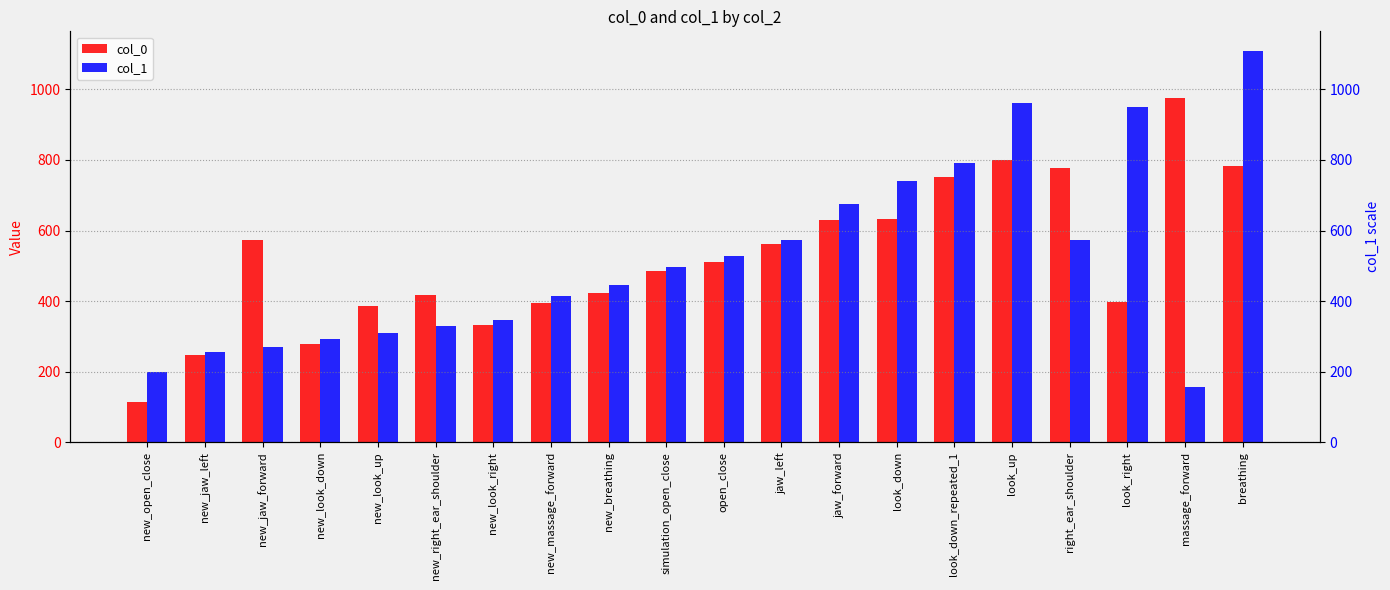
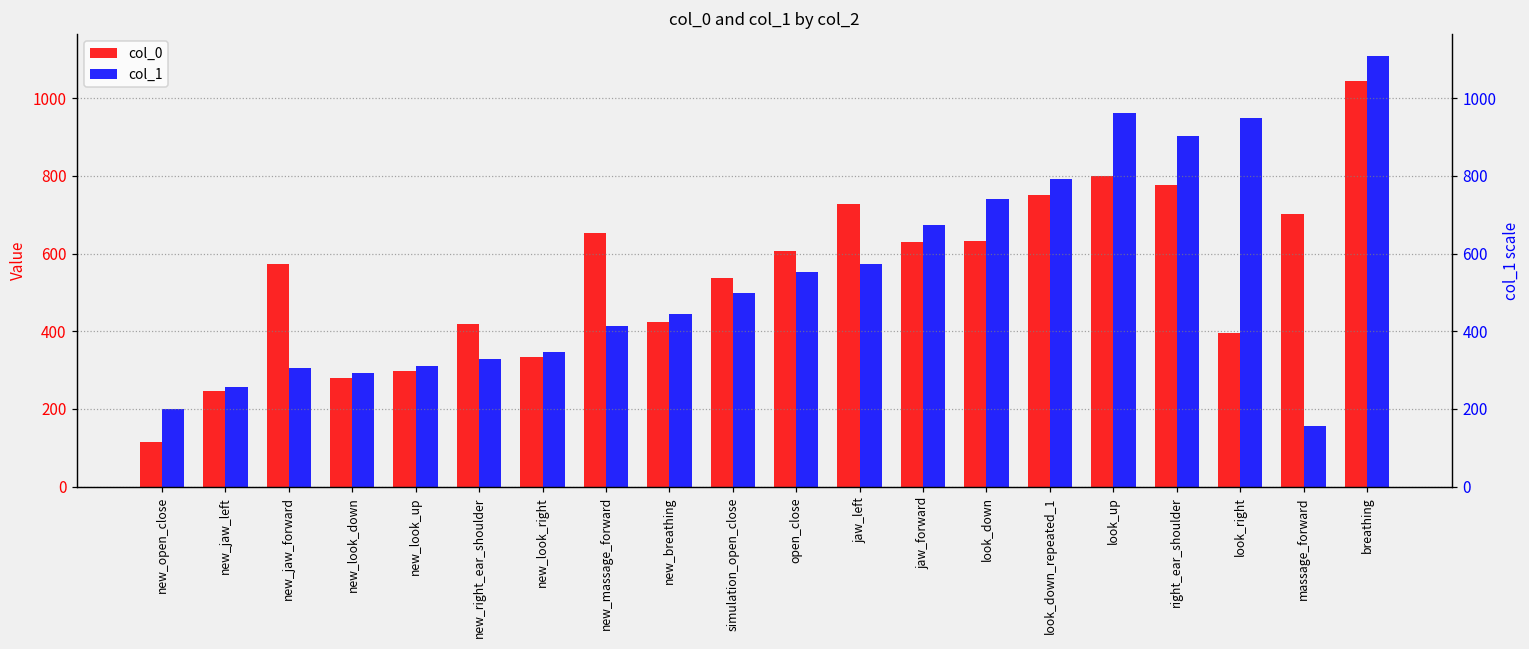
col_1, new_jaw_forward: 270 -> 310
col_0, new_look_up: 390 -> 300
col_0, new_massage_forward: 390 -> 650
col_0, simulation_open_close: 490 -> 540
col_0, open_close: 510 -> 610
col_1, open_close: 530 -> 550
col_0, jaw_left: 560 -> 730
col_1, right_ear_shoulder: 570 -> 900
col_0, massage_forward: 980 -> 700
col_0, breathing: 780 -> 1040
